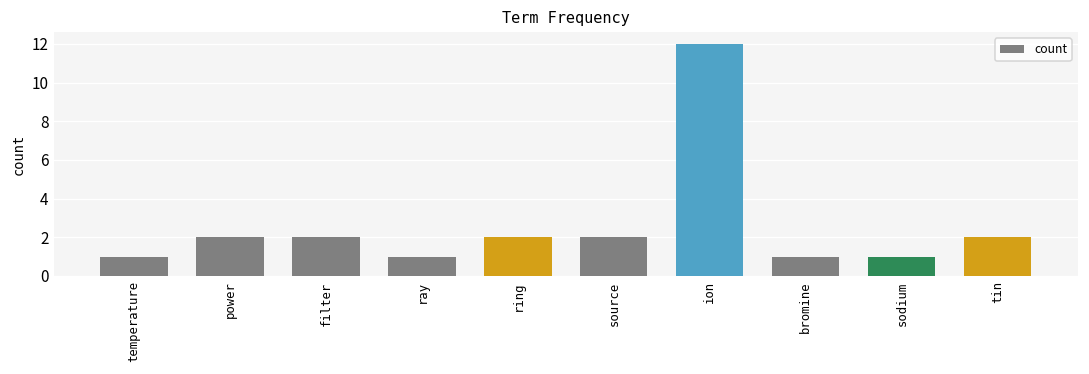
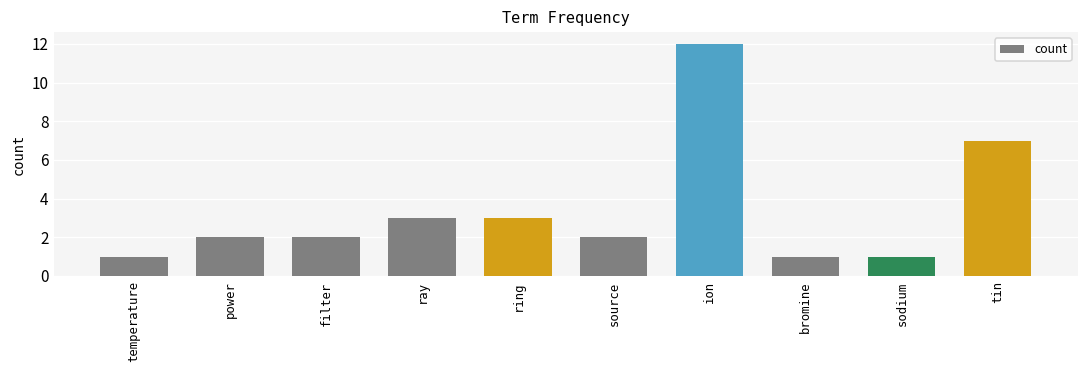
ray: 1 -> 3
ring: 2 -> 3
tin: 2 -> 7
